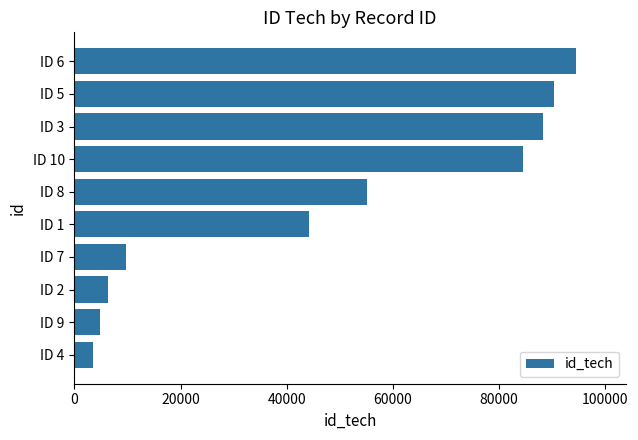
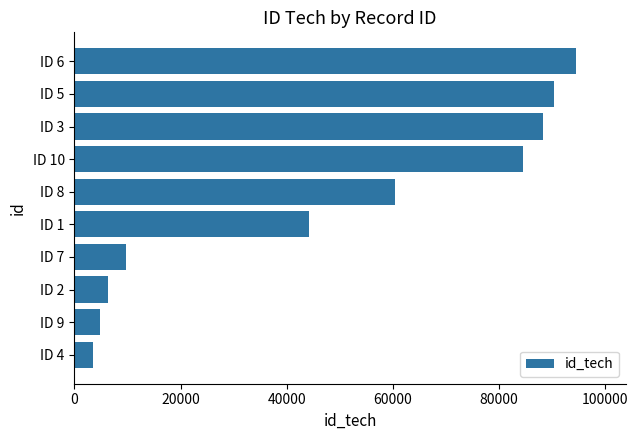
ID 8: 55000 -> 60000
